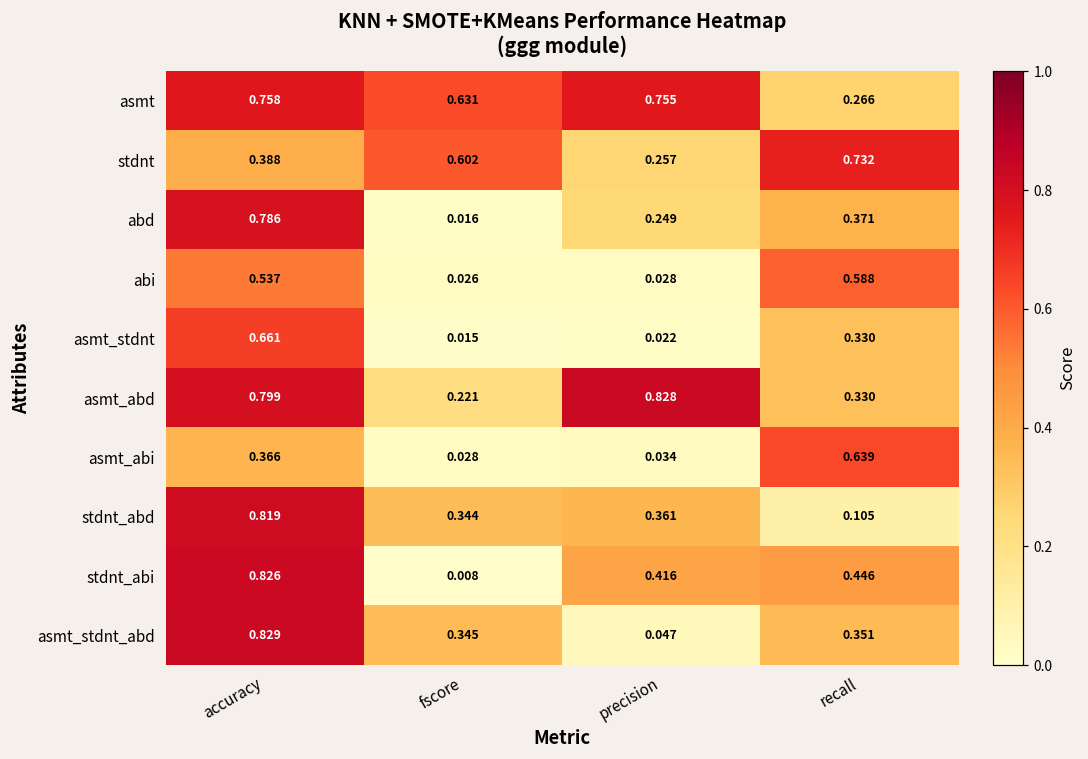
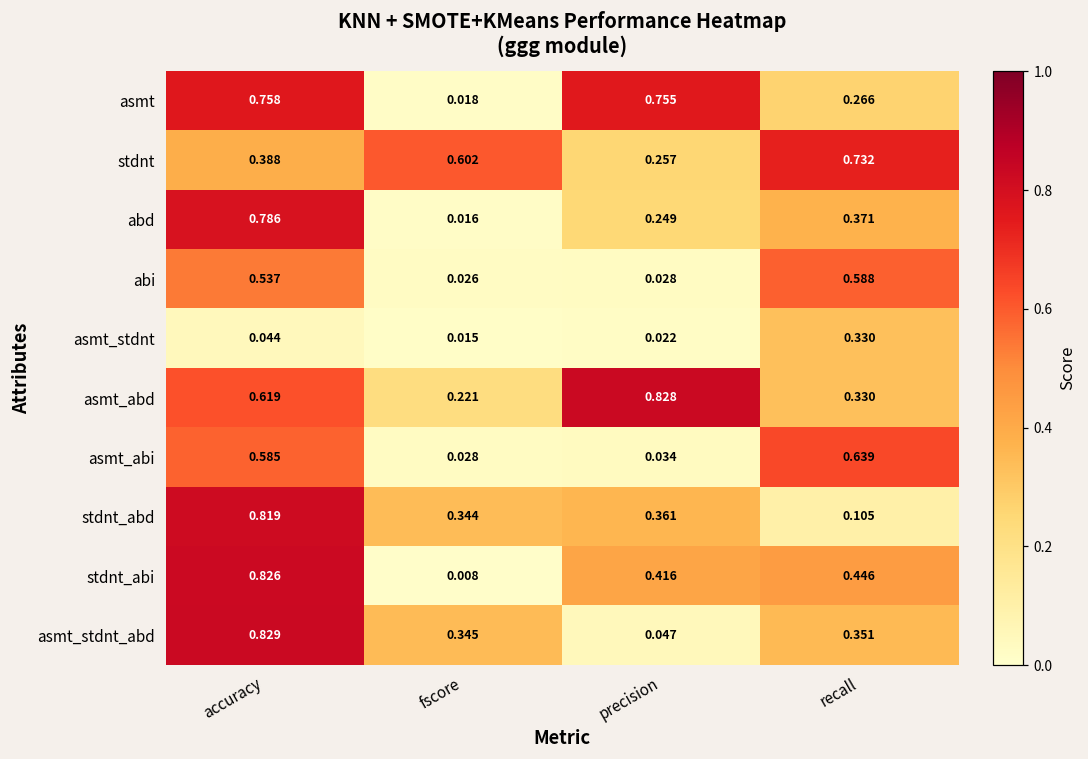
asmt, fscore: 0.631 -> 0.018
asmt_stdnt, accuracy: 0.661 -> 0.044
asmt_abd, accuracy: 0.799 -> 0.619
asmt_abi, accuracy: 0.366 -> 0.585
